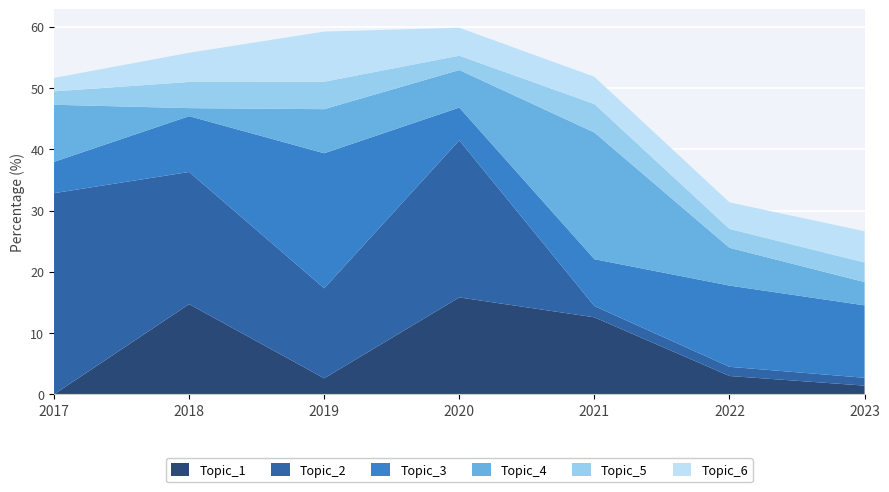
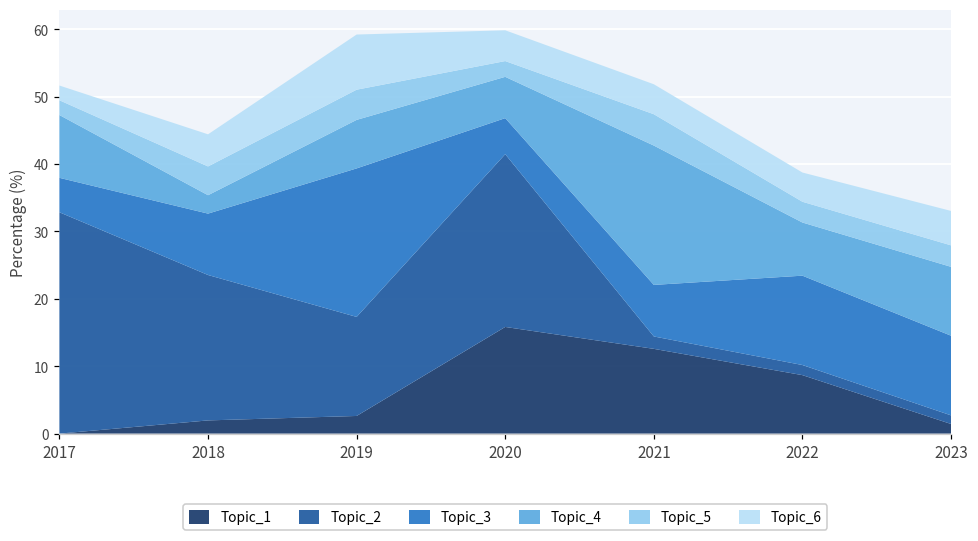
Topic_1, 2018: 15 -> 2
Topic_4, 2018: 1 -> 3
Topic_1, 2022: 3 -> 9
Topic_4, 2022: 6 -> 8
Topic_4, 2023: 4 -> 10
